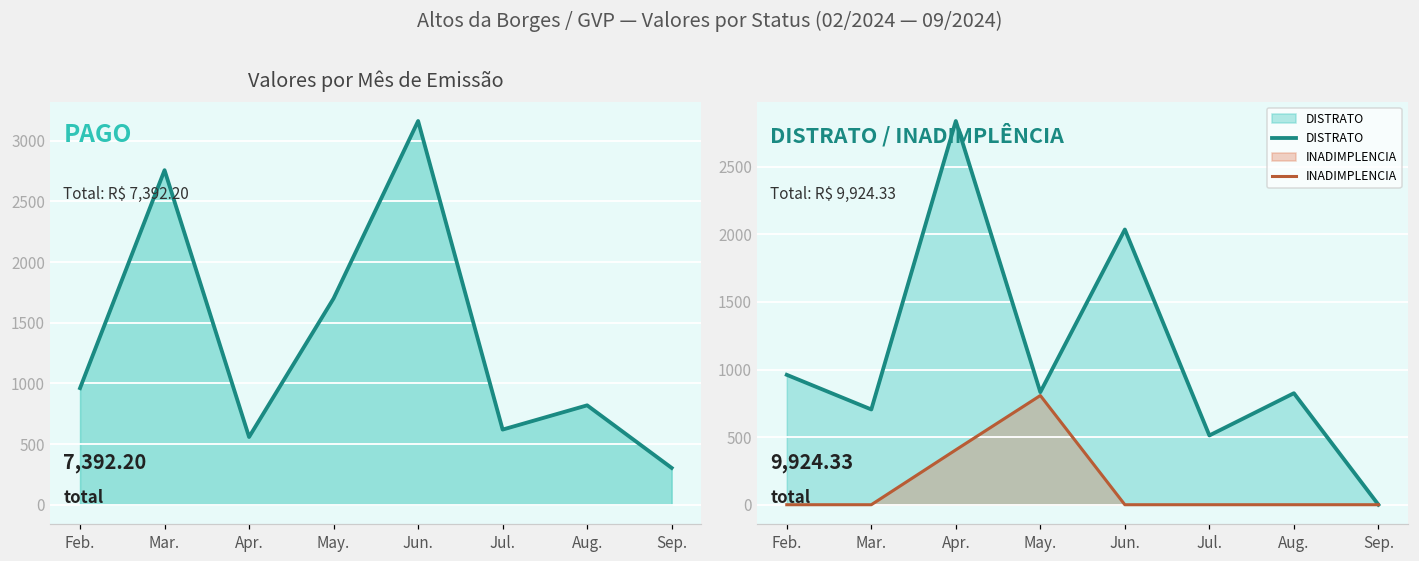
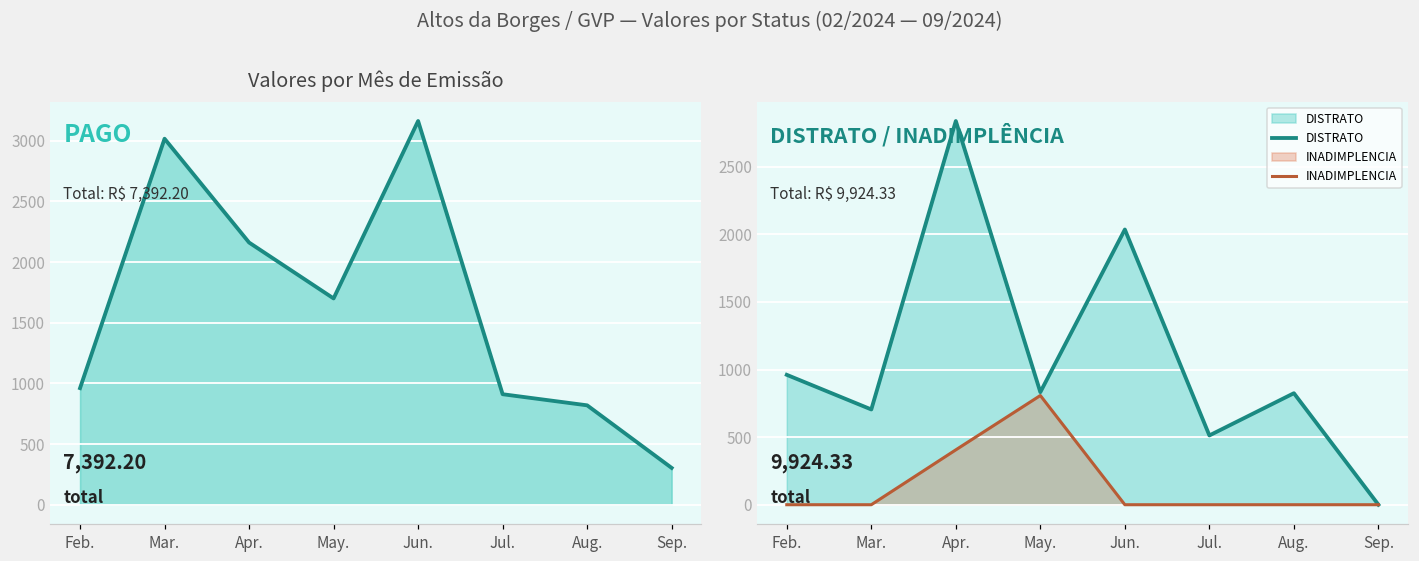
Valores por Mês de Emissão, Mar.: 2760 -> 3020
Valores por Mês de Emissão, Apr.: 560 -> 2160
Valores por Mês de Emissão, Jul.: 620 -> 910
